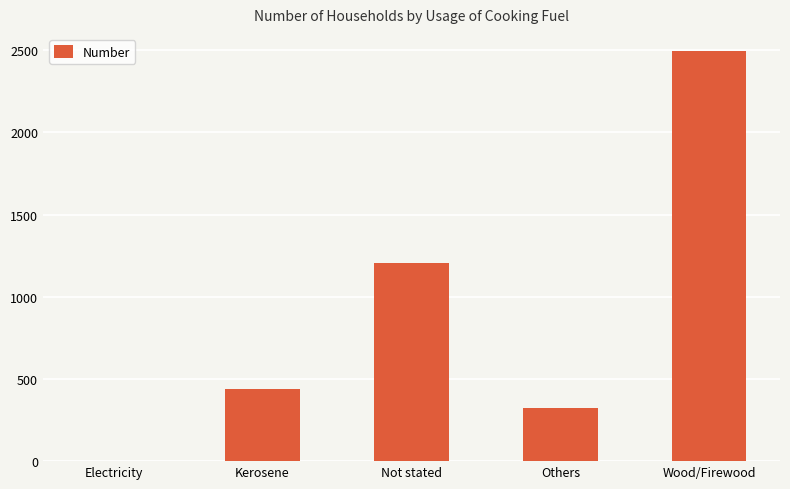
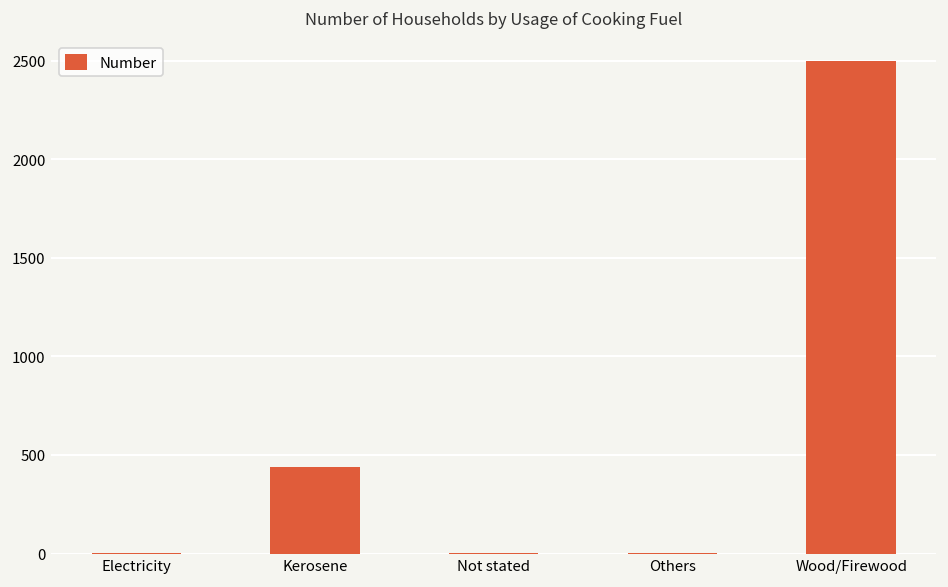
Not stated: 1210 -> 0
Others: 320 -> 0
